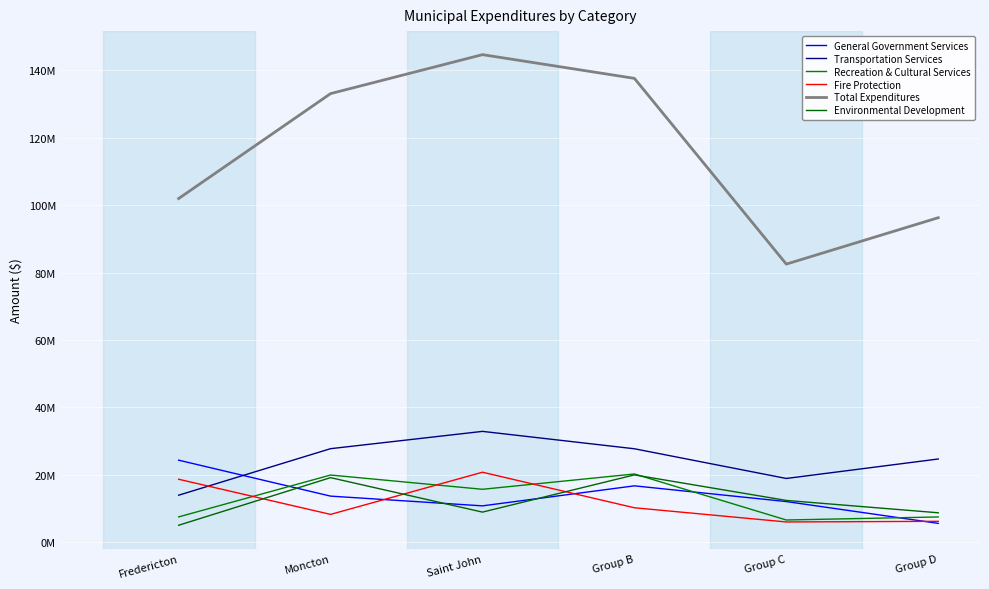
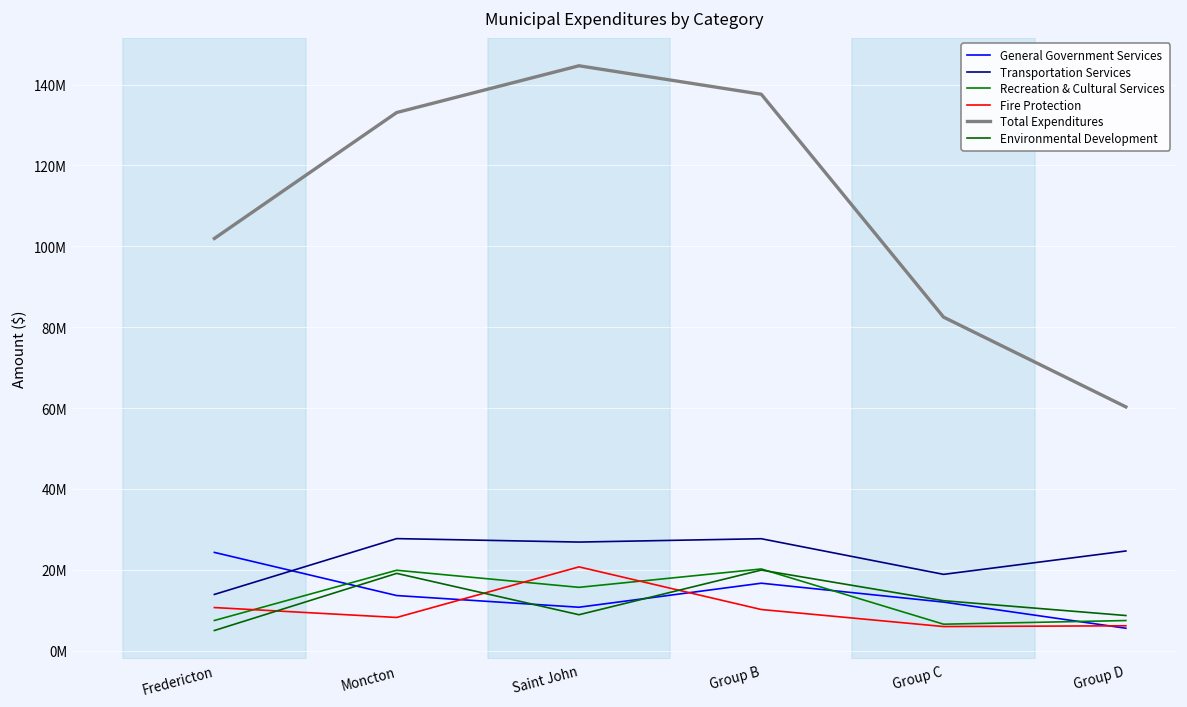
Fire Protection, Fredericton: 19000000 -> 11000000
Transportation Services, Saint John: 33000000 -> 27000000
Total Expenditures, Group D: 96000000 -> 60000000
